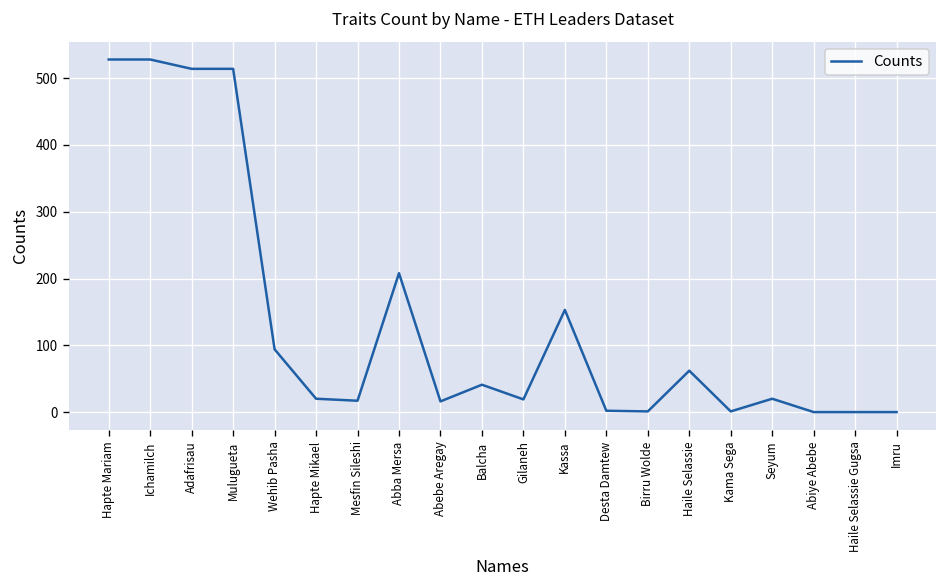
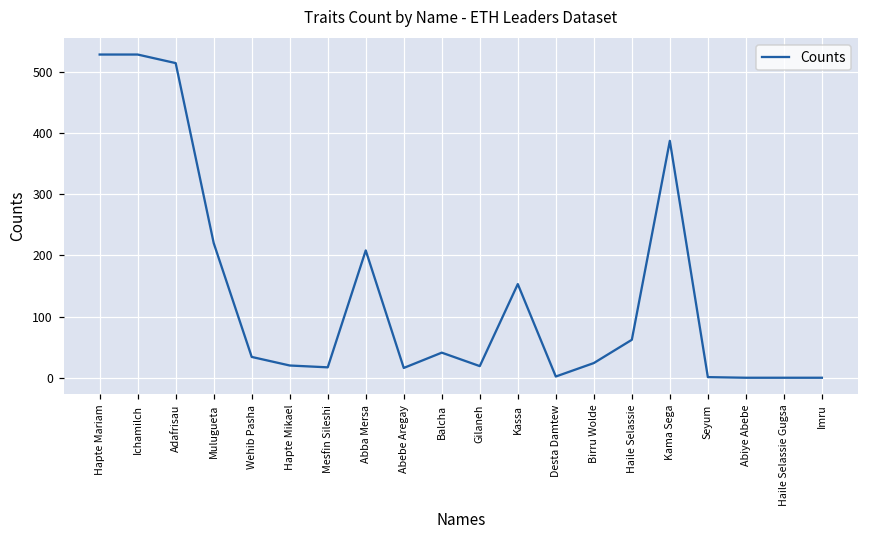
Mulugueta: 510 -> 220
Wehib Pasha: 90 -> 30
Birru Wolde: 0 -> 20
Kama Sega: 0 -> 390
Seyum: 20 -> 0
